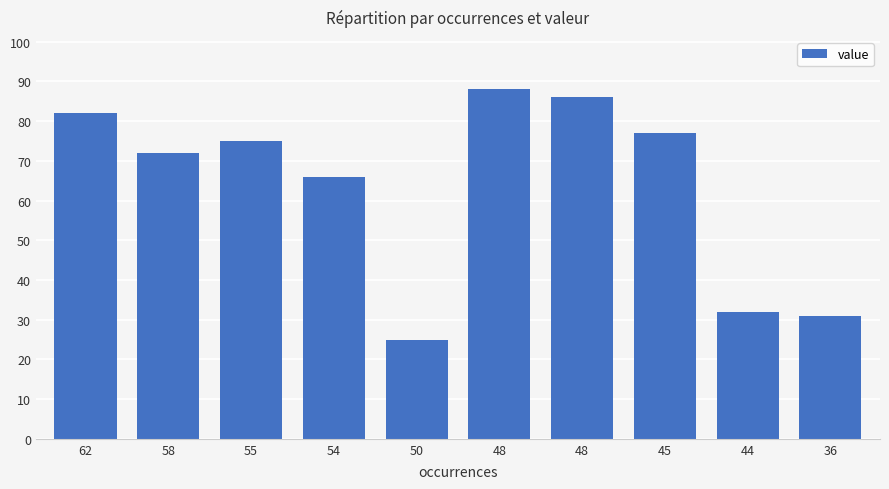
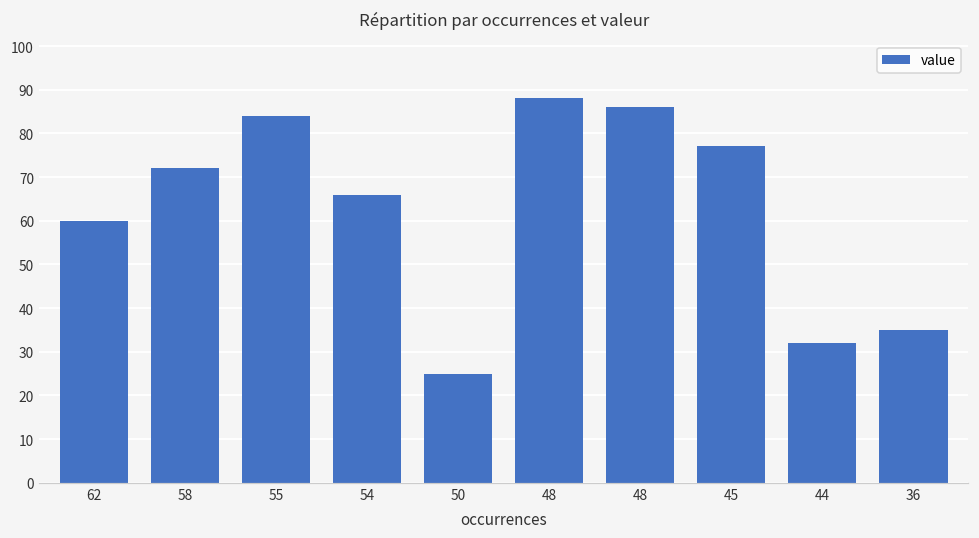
62: 82 -> 60
55: 75 -> 84
36: 31 -> 35
